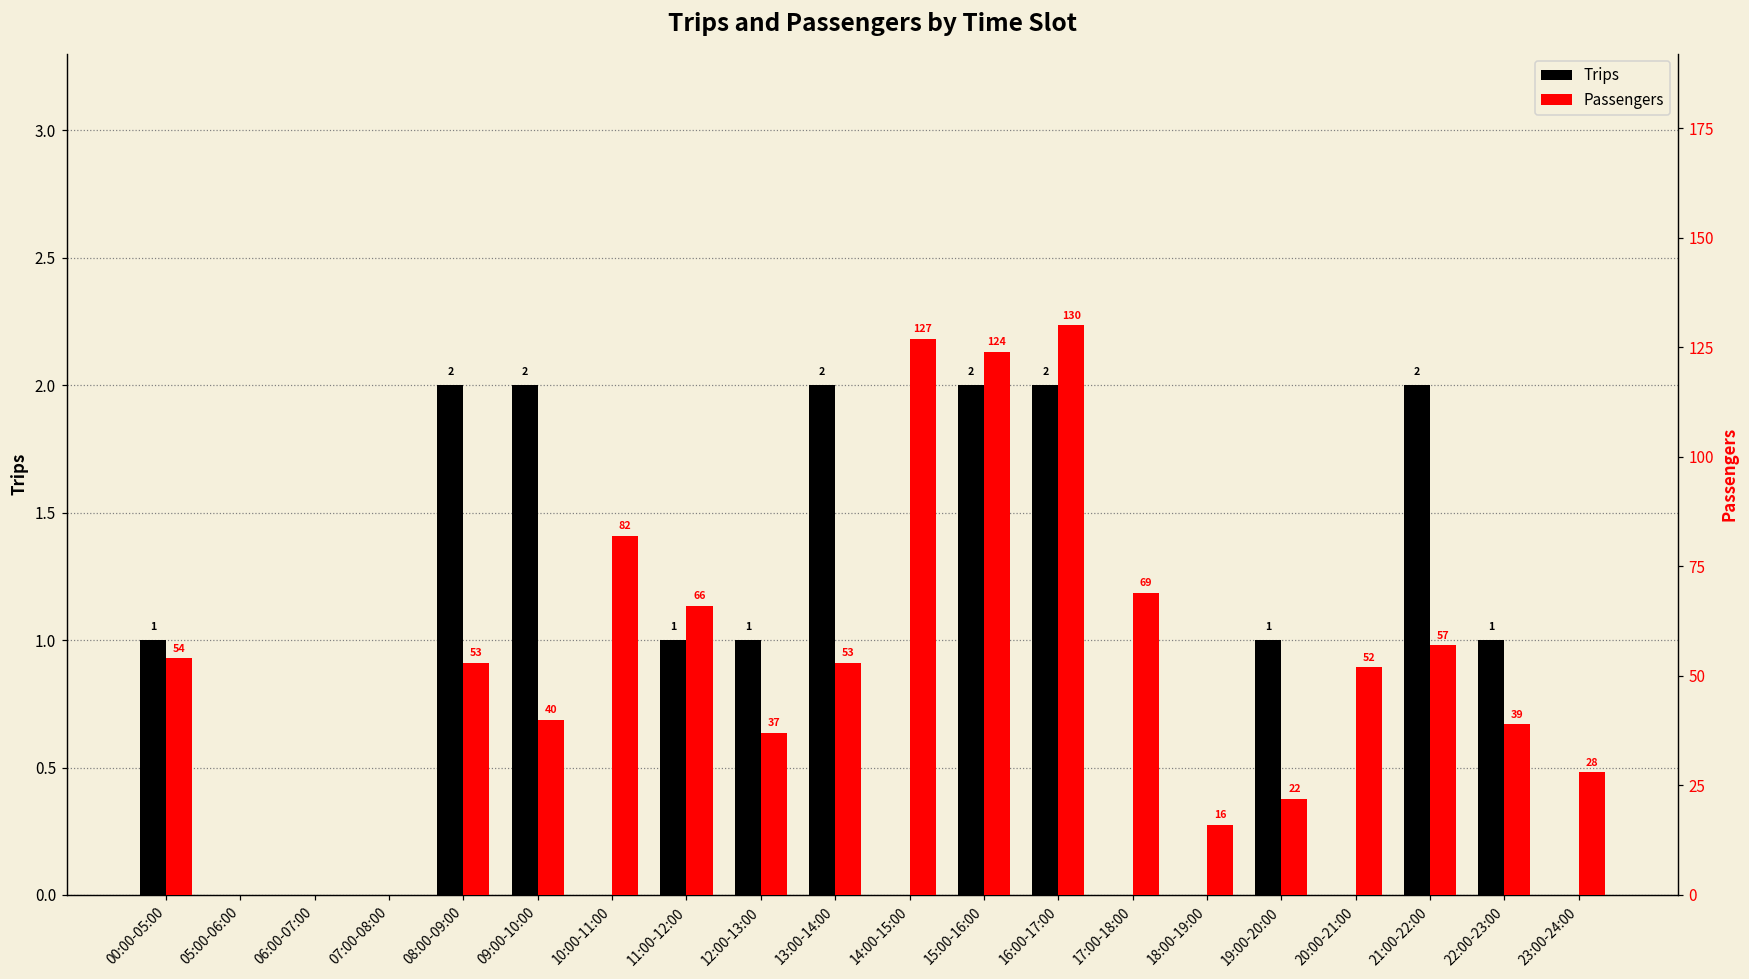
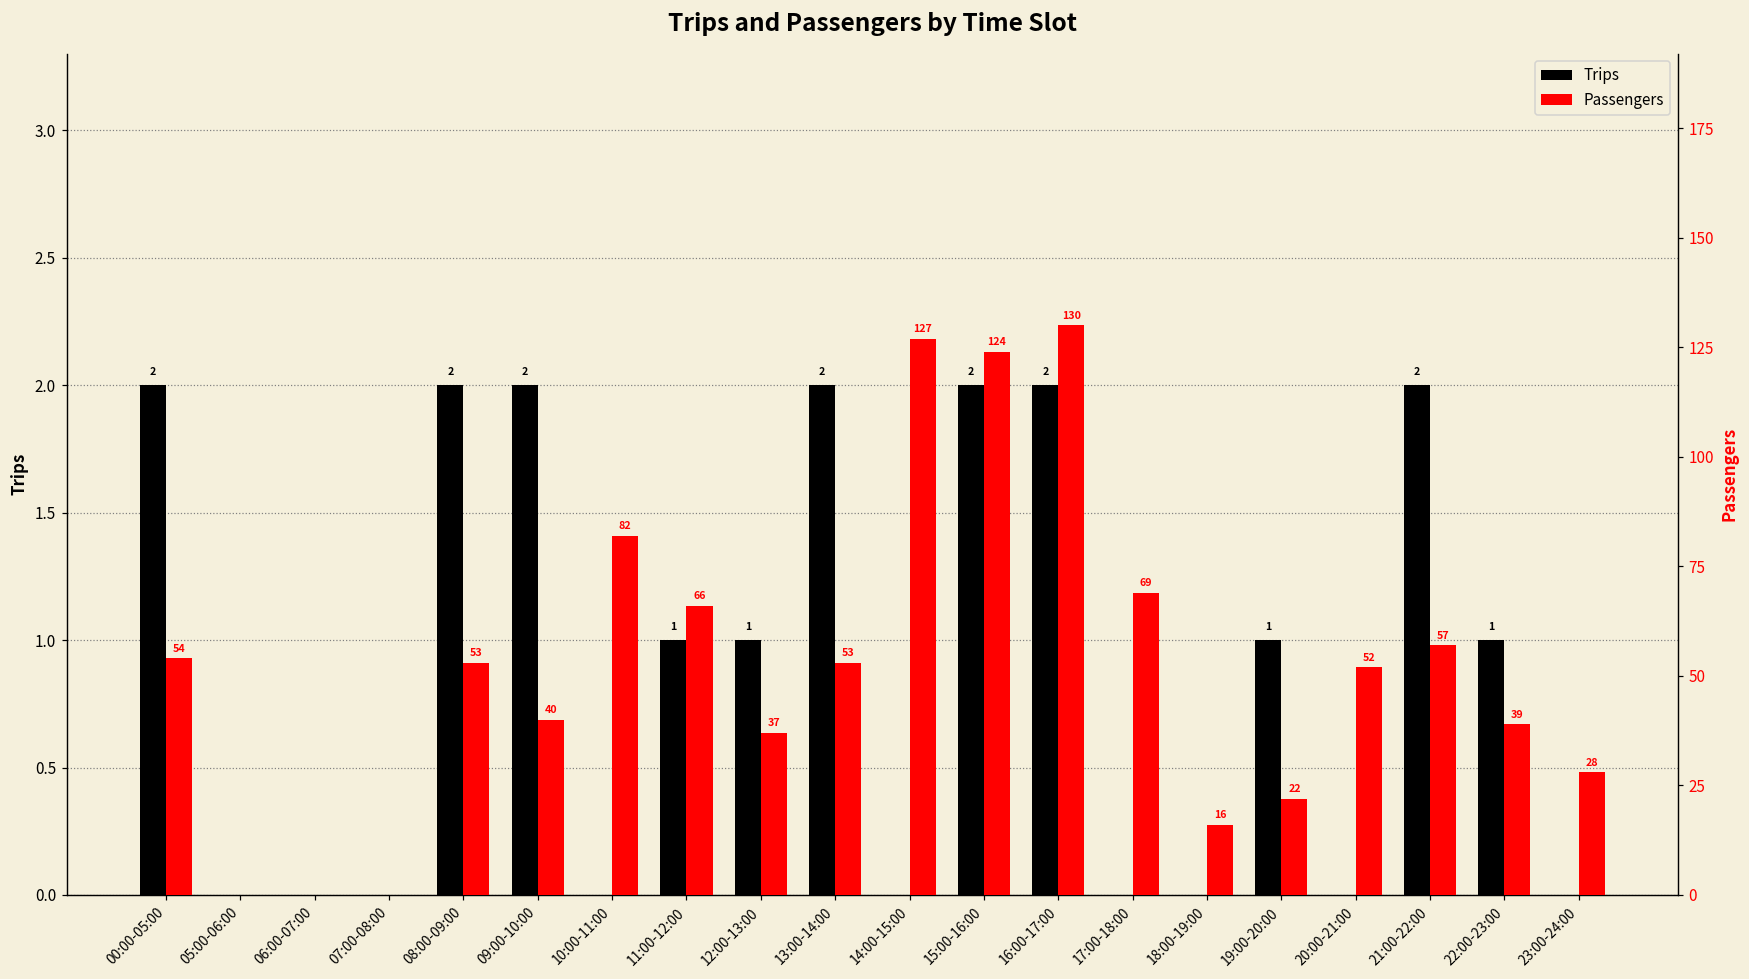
Trips, 00:00-05:00: 1 -> 2
